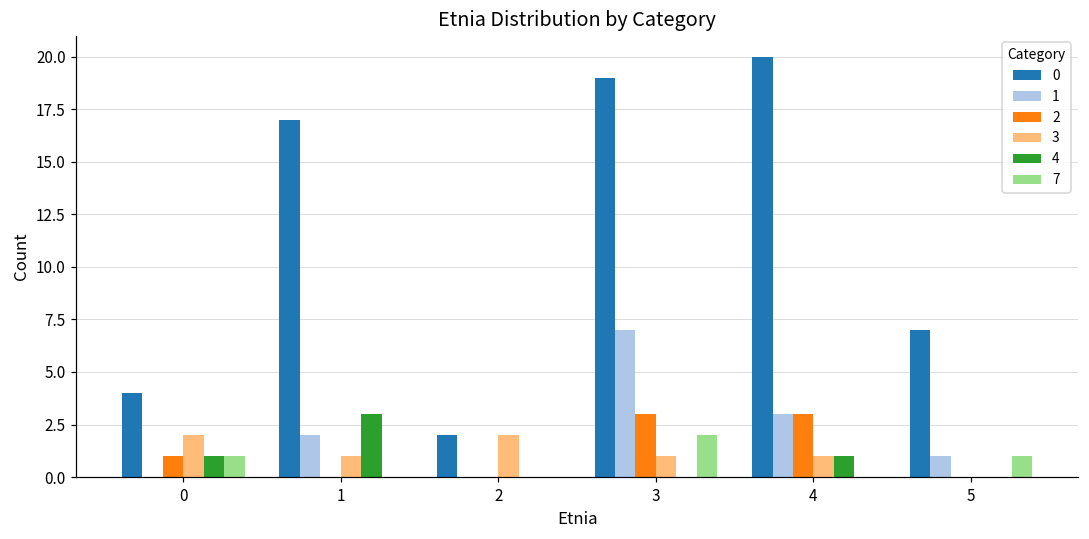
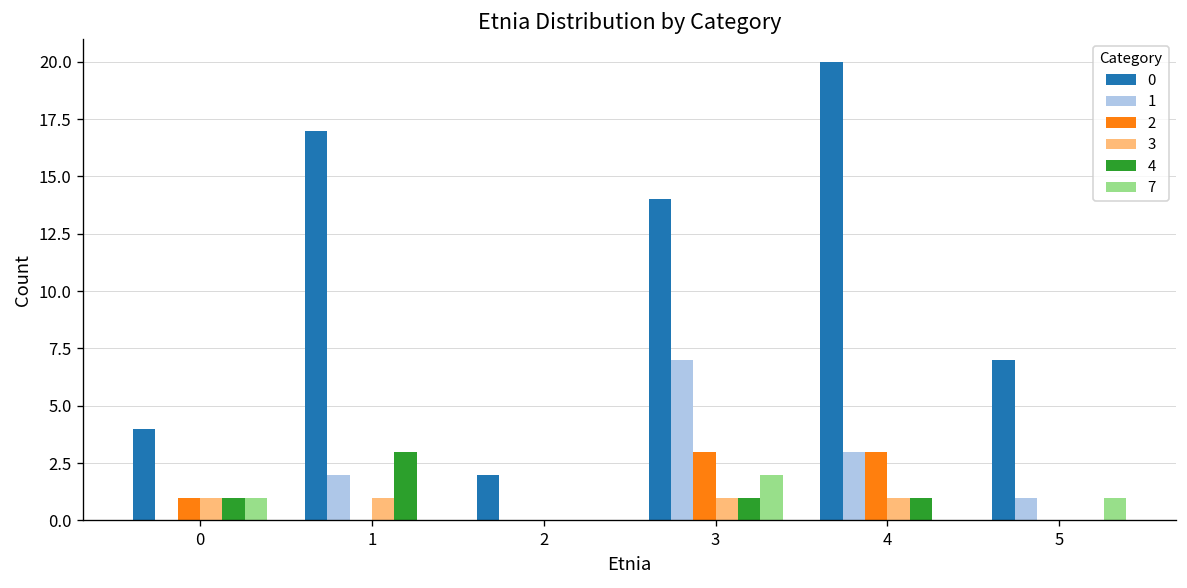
3, 0: 2 -> 1
3, 2: 2 -> 0
0, 3: 19 -> 14
4, 3: 0 -> 1
